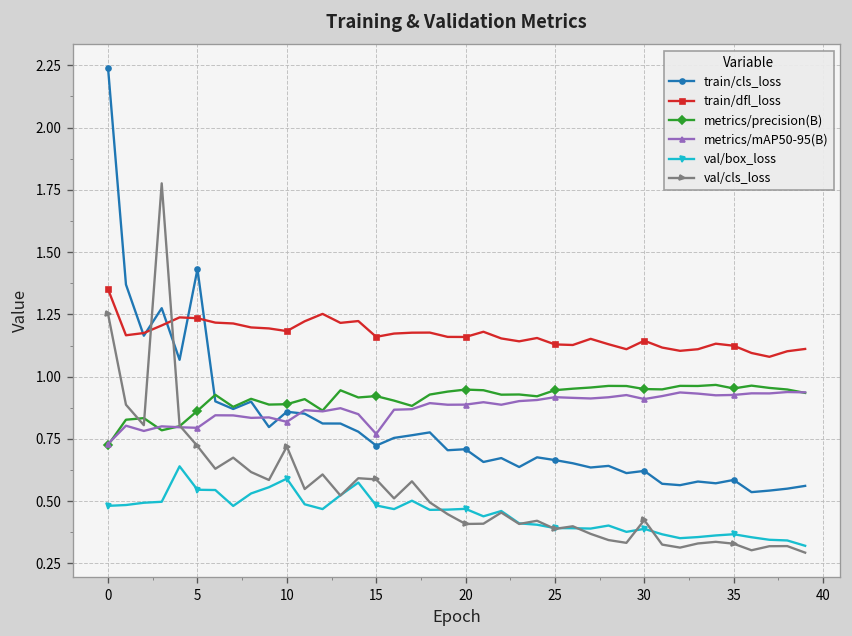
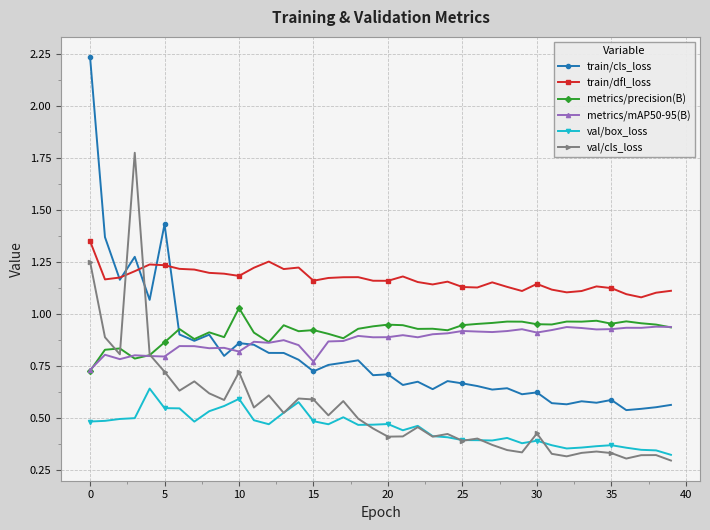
metrics/precision(B), 10: 0.89 -> 1.03
